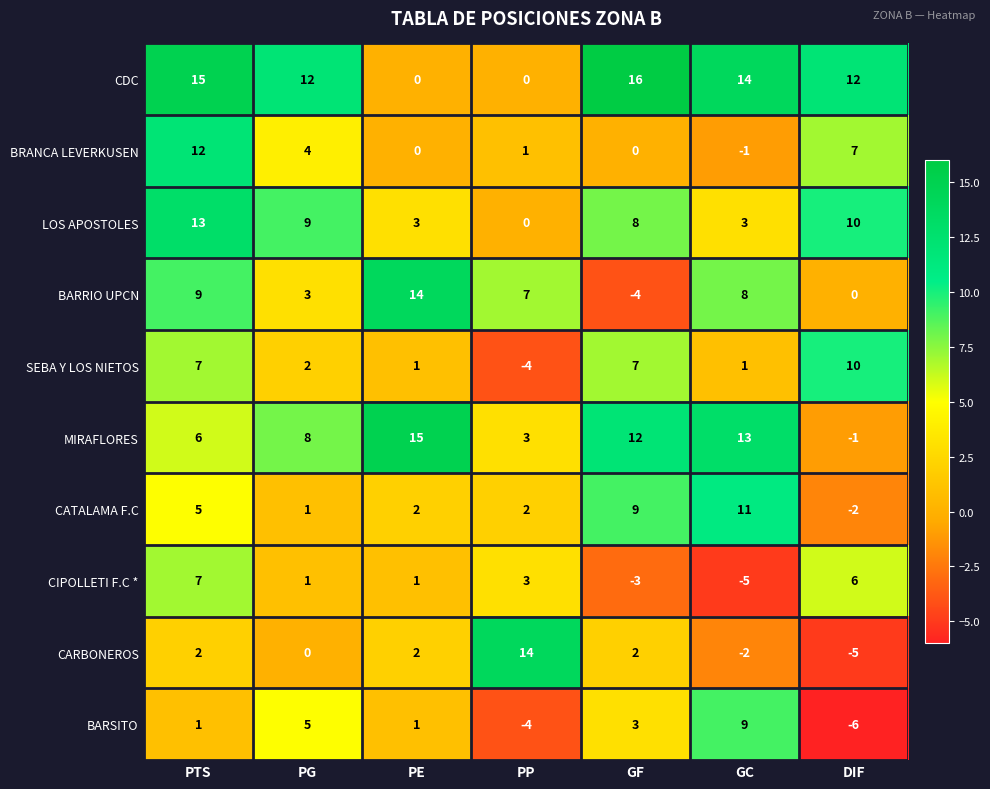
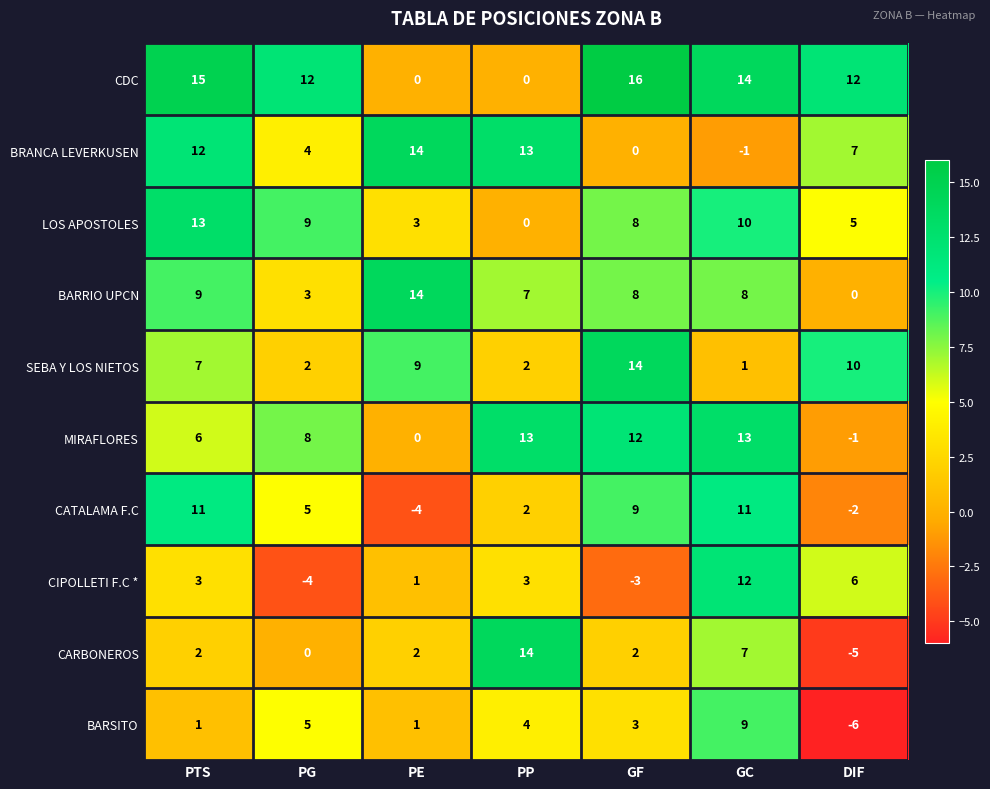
BRANCA LEVERKUSEN, PE: 0 -> 14
BRANCA LEVERKUSEN, PP: 1 -> 13
LOS APOSTOLES, GC: 3 -> 10
LOS APOSTOLES, DIF: 10 -> 5
BARRIO UPCN, GF: -4 -> 8
SEBA Y LOS NIETOS, PE: 1 -> 9
SEBA Y LOS NIETOS, PP: -4 -> 2
SEBA Y LOS NIETOS, GF: 7 -> 14
MIRAFLORES, PE: 15 -> 0
MIRAFLORES, PP: 3 -> 13
CATALAMA F.C, PTS: 5 -> 11
CATALAMA F.C, PG: 1 -> 5
CATALAMA F.C, PE: 2 -> -4
CIPOLLETI F.C *, PTS: 7 -> 3
CIPOLLETI F.C *, PG: 1 -> -4
CIPOLLETI F.C *, GC: -5 -> 12
CARBONEROS, GC: -2 -> 7
BARSITO, PP: -4 -> 4
